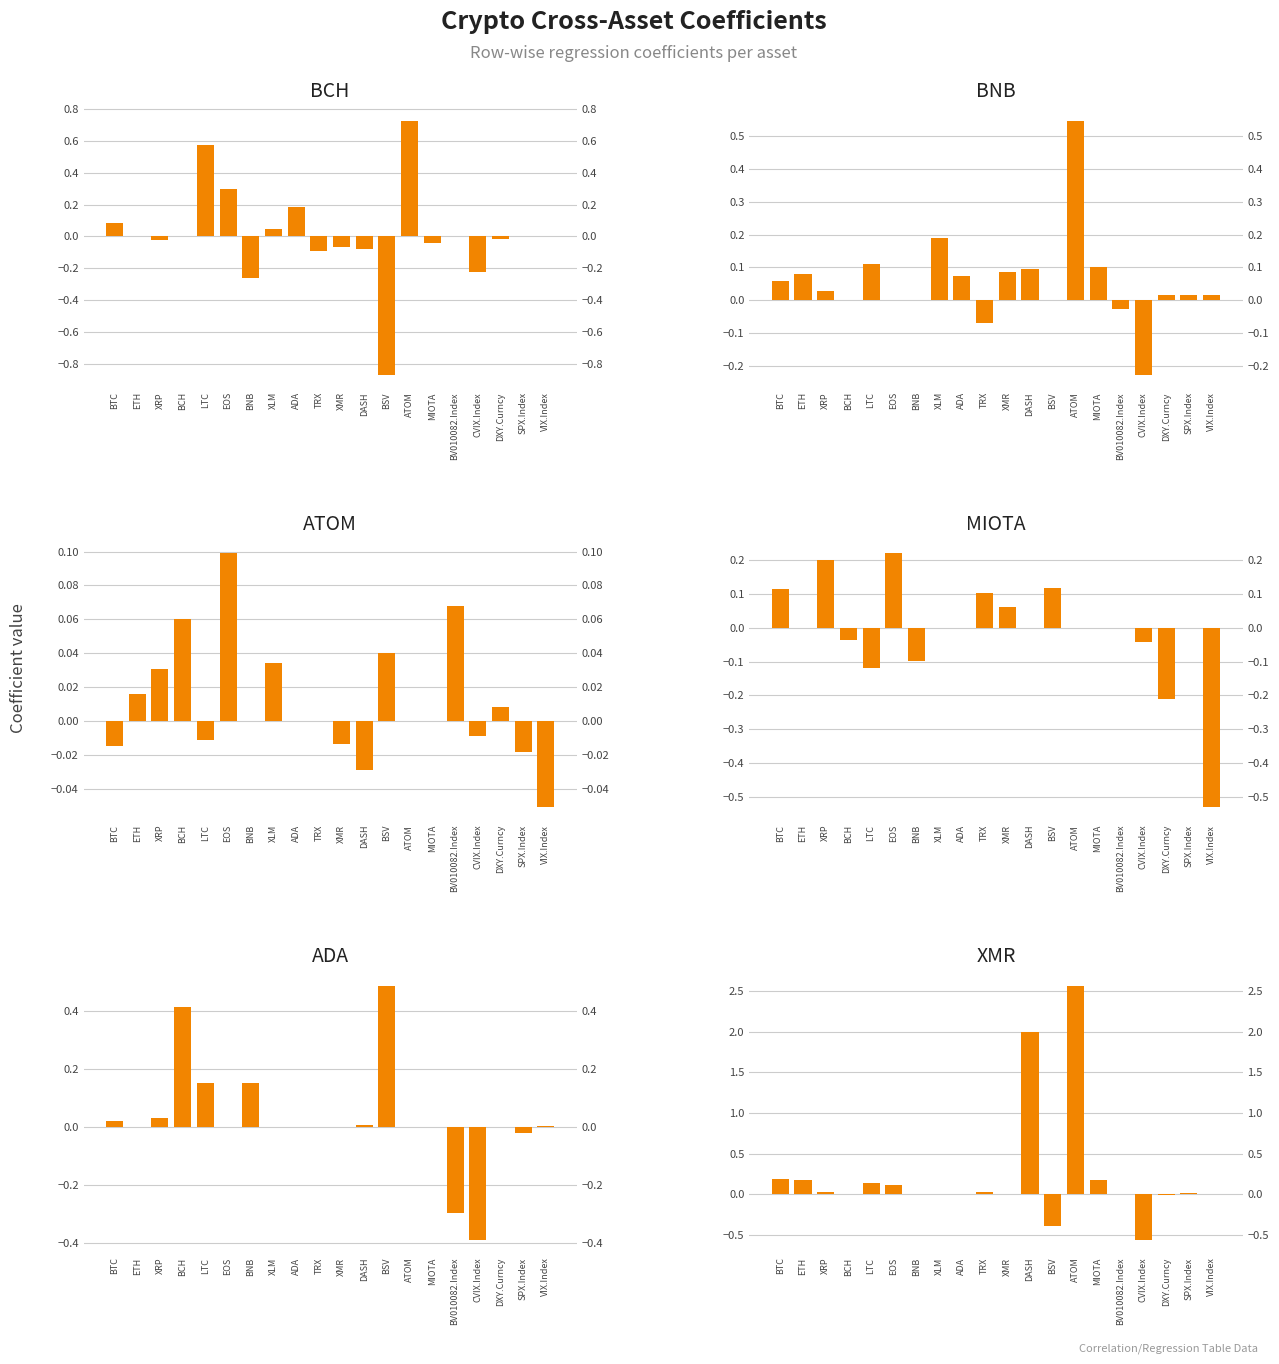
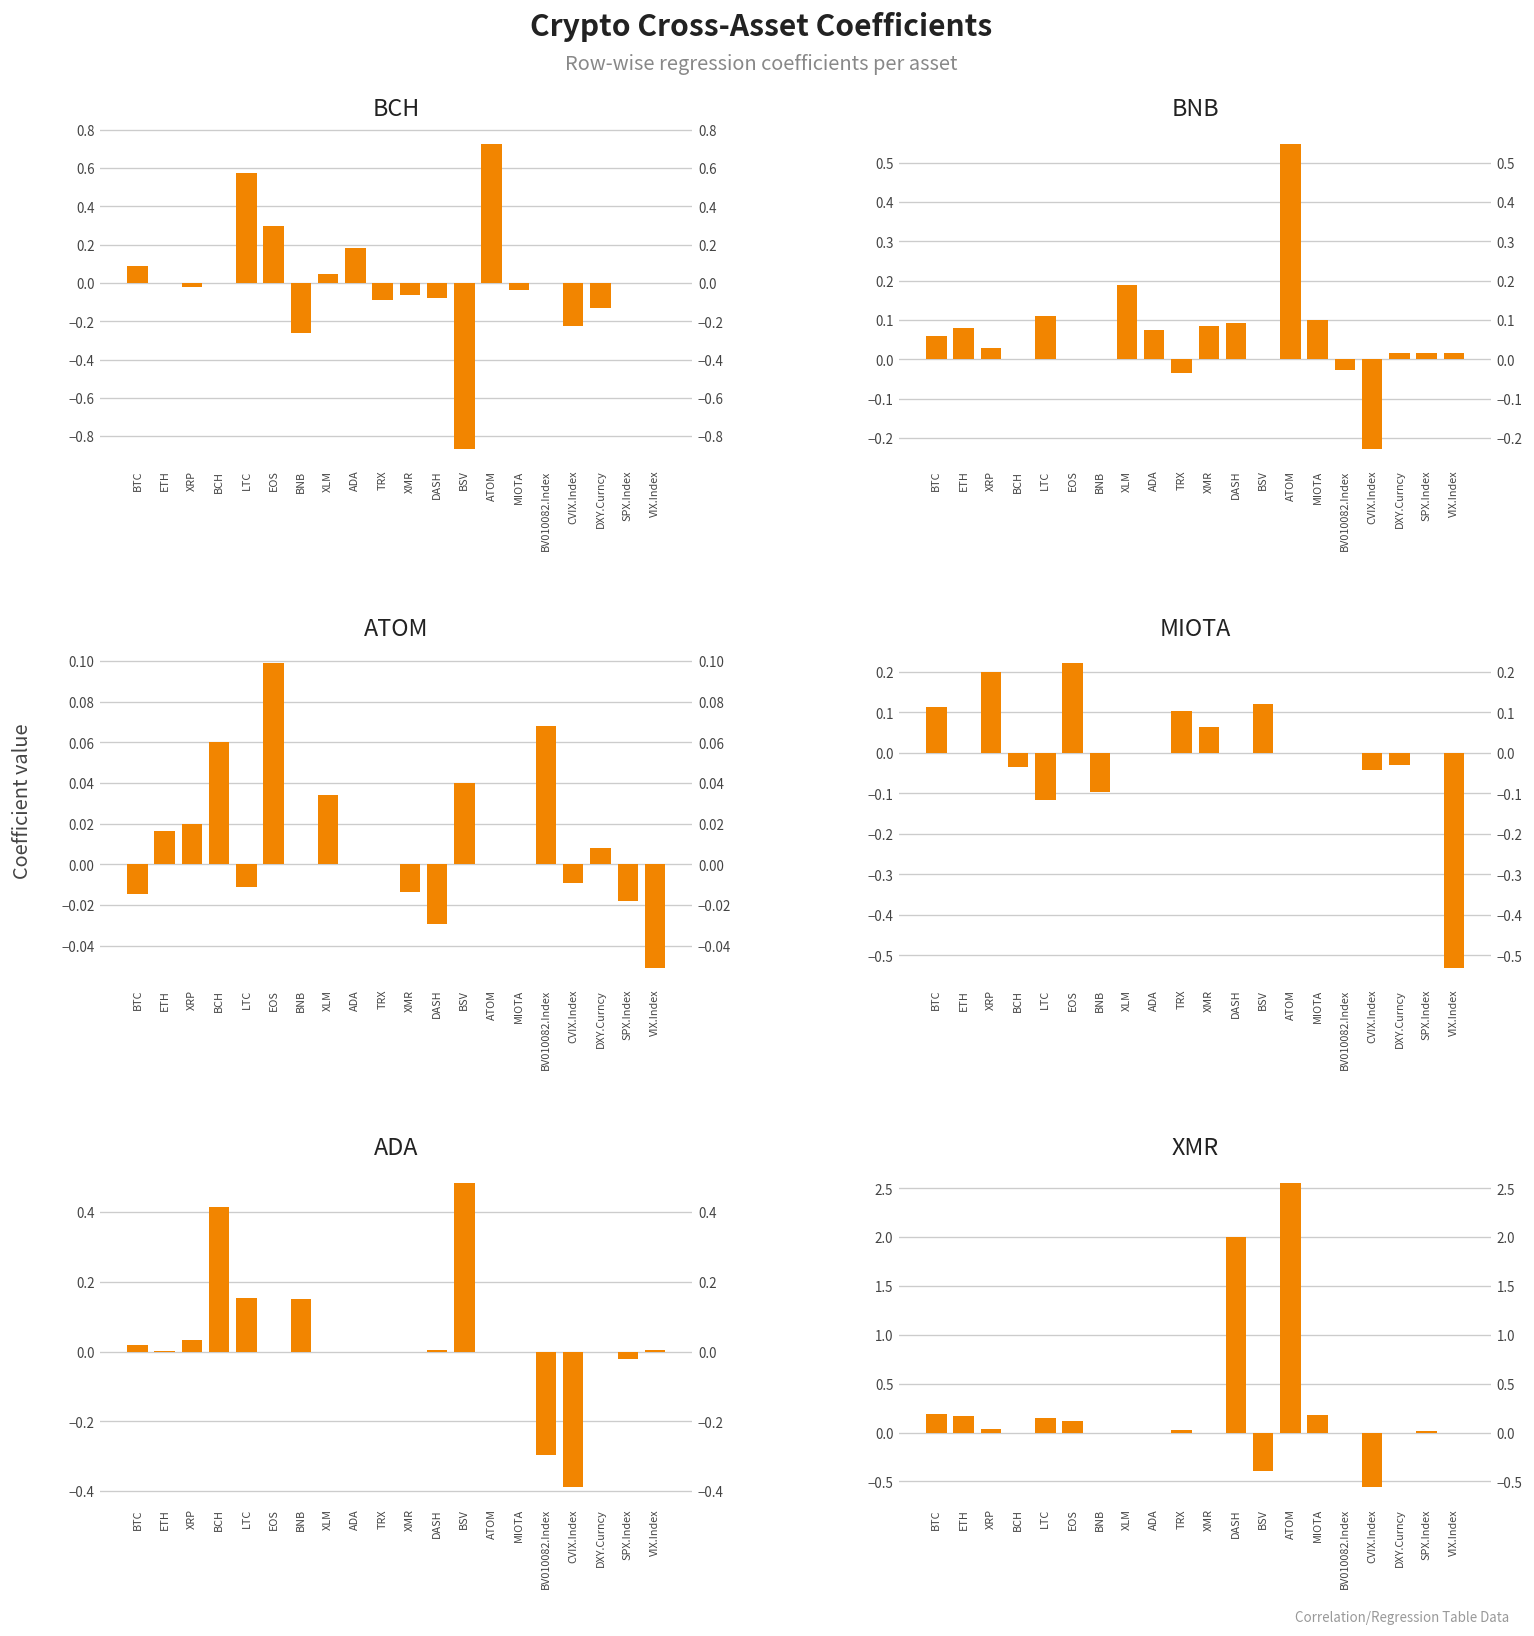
BCH, DXY.Curncy: -0.01 -> -0.13
BNB, TRX: -0.07 -> -0.04
ATOM, XRP: 0.030 -> 0.020
MIOTA, DXY.Curncy: -0.21 -> -0.03
